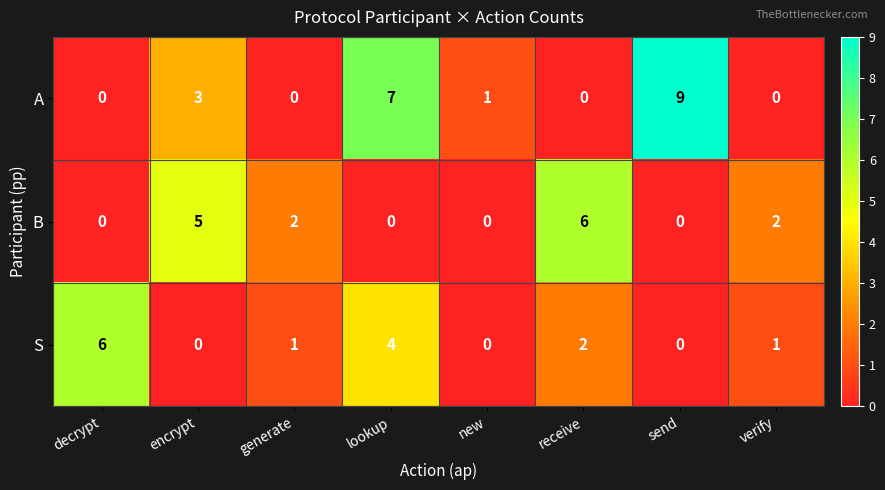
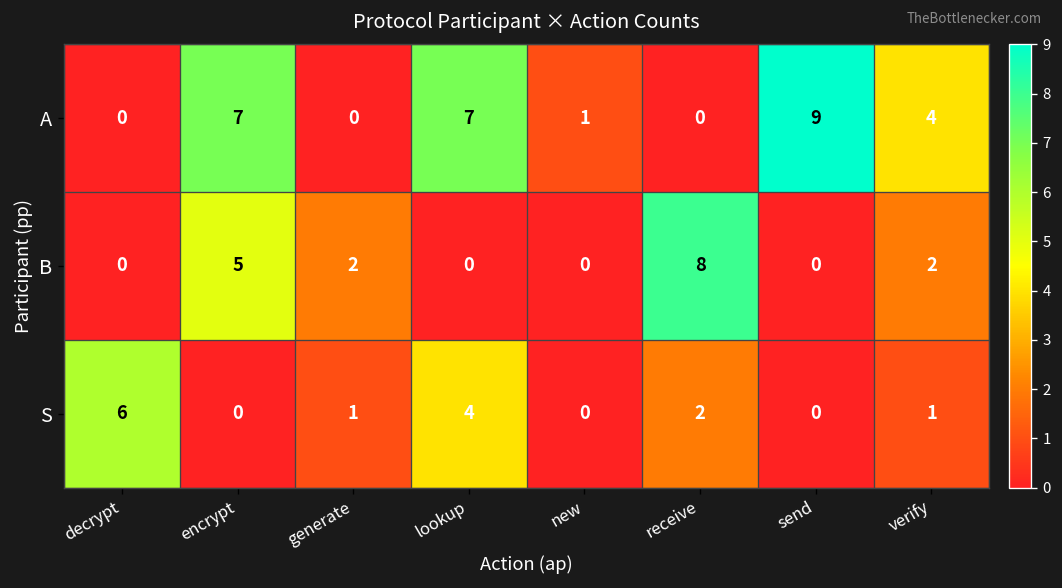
A, encrypt: 3 -> 7
A, verify: 0 -> 4
B, receive: 6 -> 8
